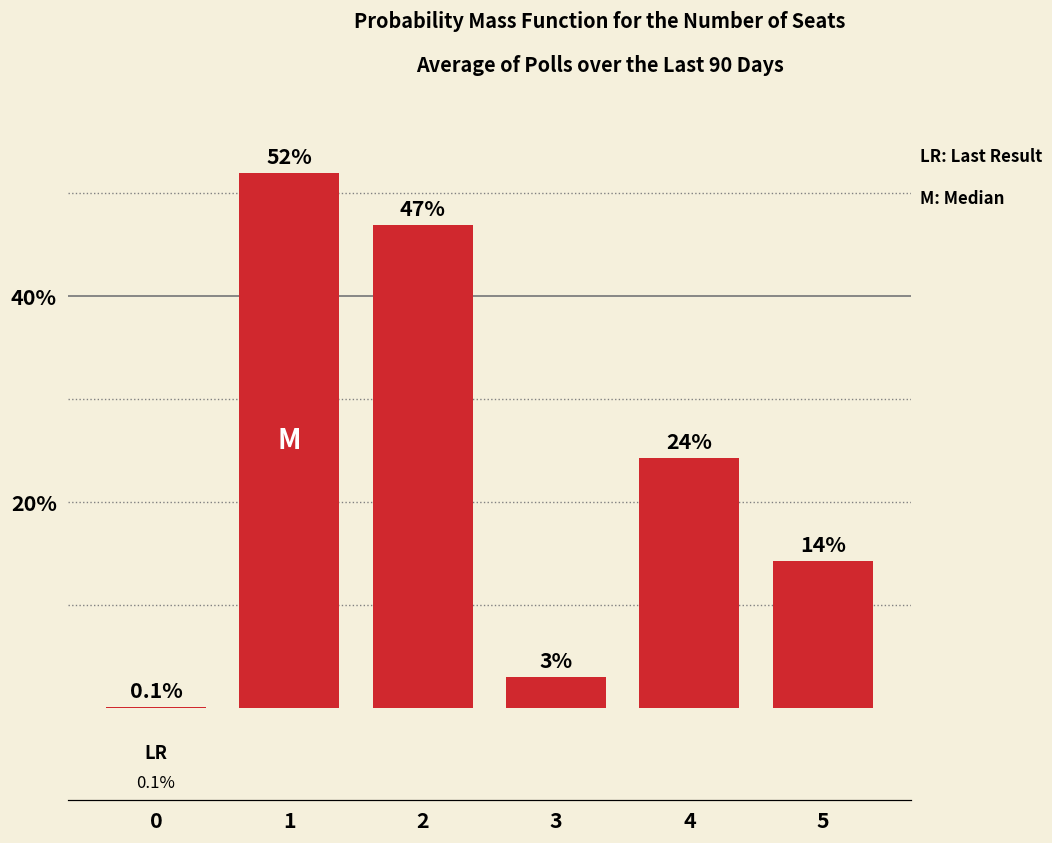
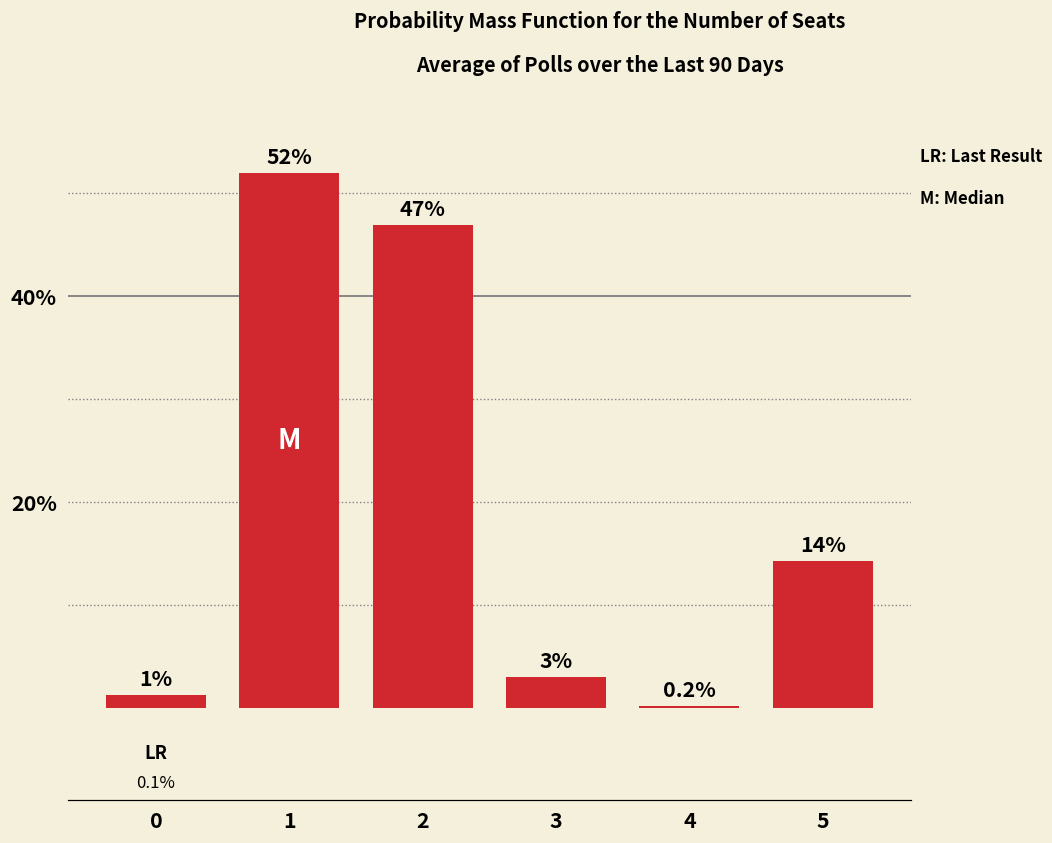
0: 0.1% -> 1%
4: 24% -> 0.2%
